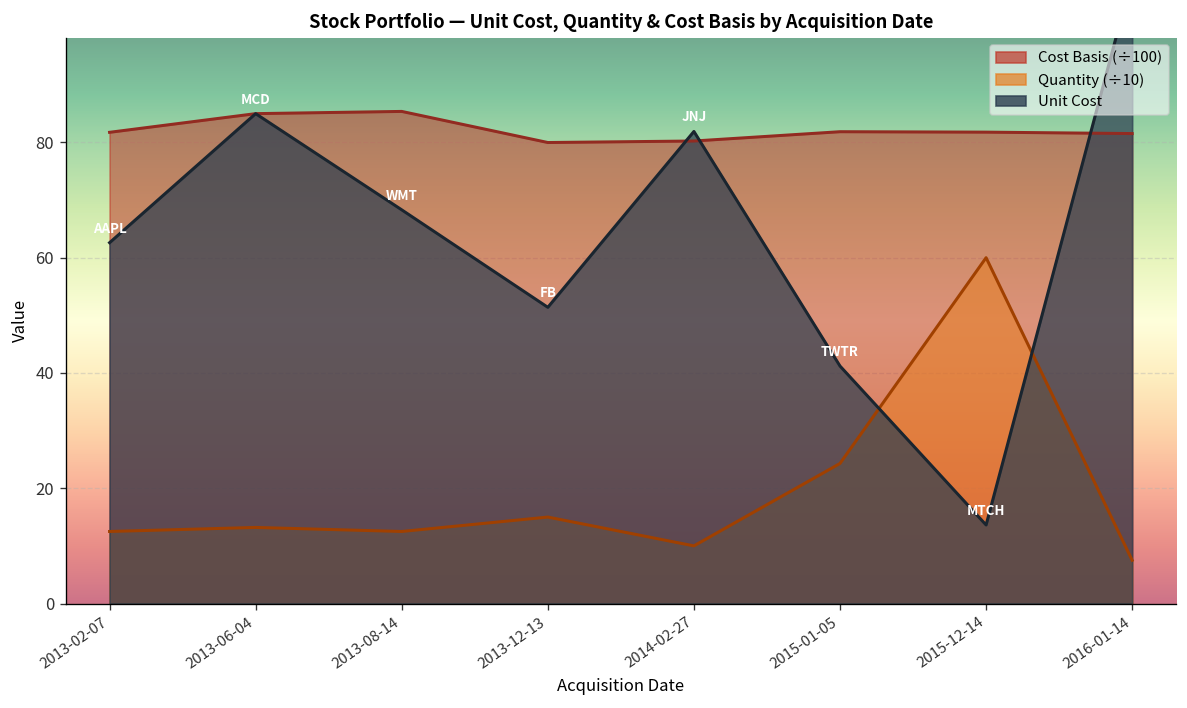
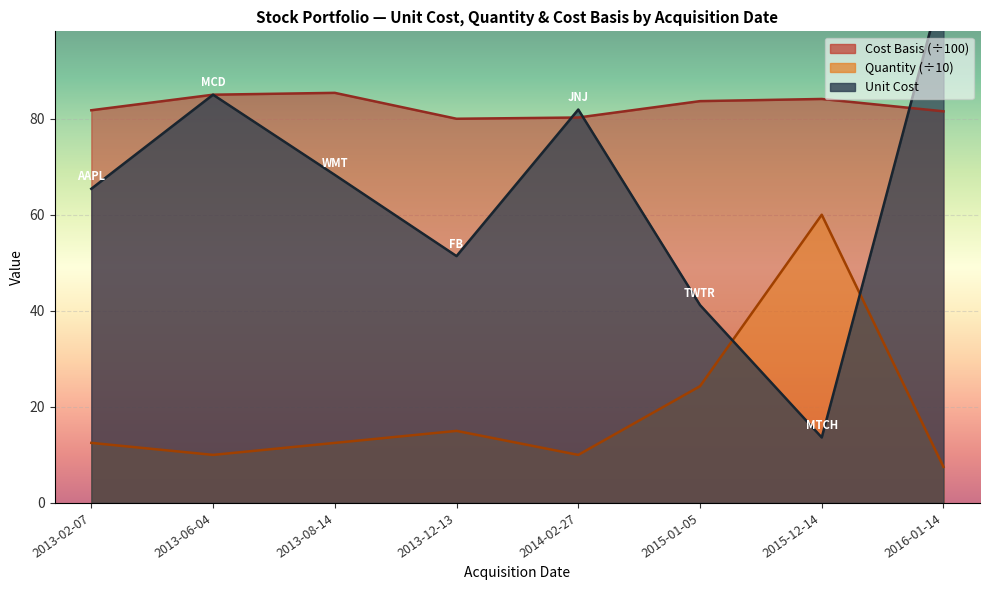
Unit Cost, 2013-02-07: 63 -> 65
Quantity (÷10), 2013-06-04: 13 -> 10
Cost Basis (÷100), 2015-01-05: 82 -> 84
Cost Basis (÷100), 2015-12-14: 82 -> 84
